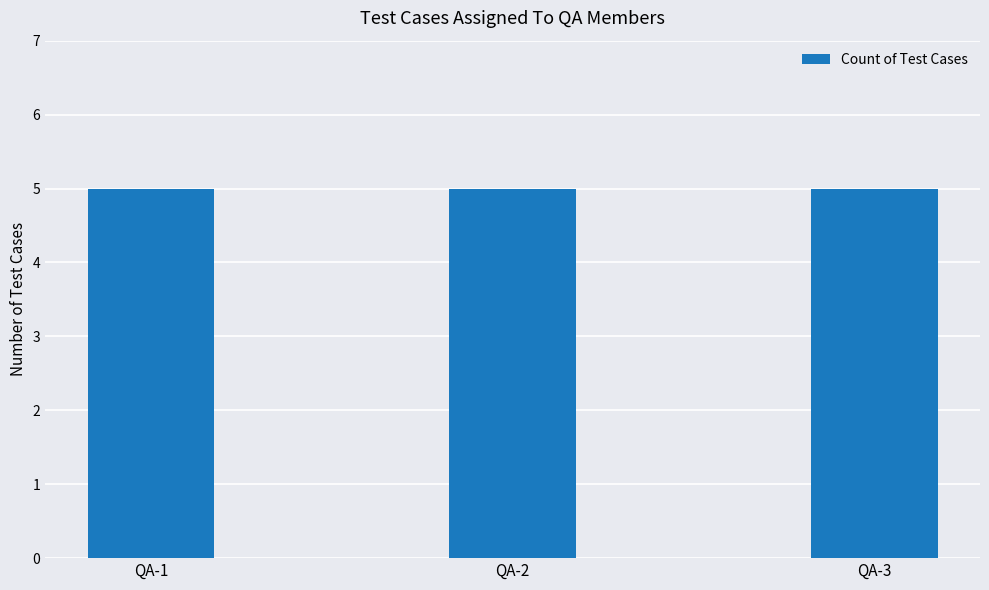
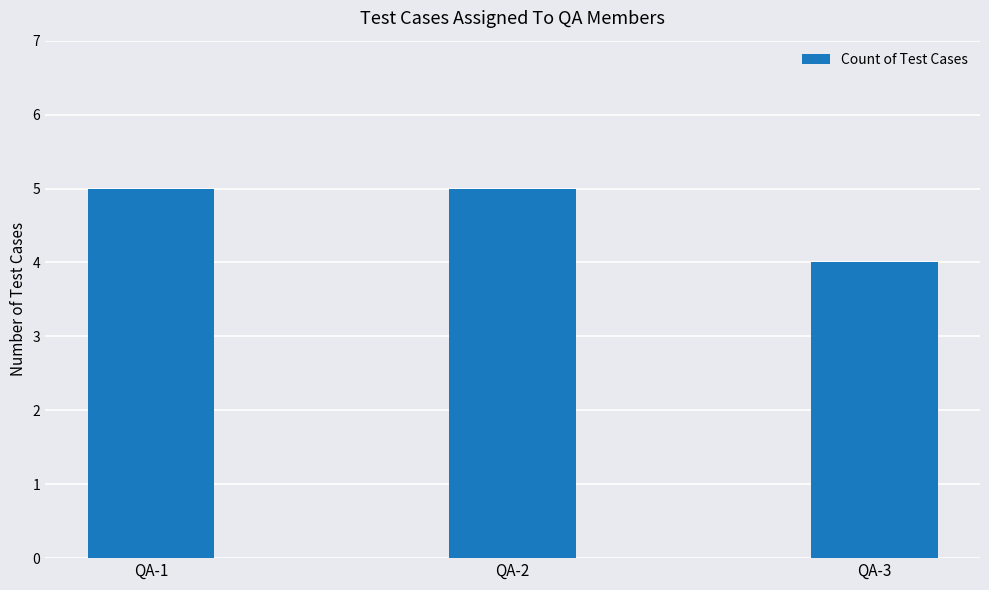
QA-3: 5 -> 4
